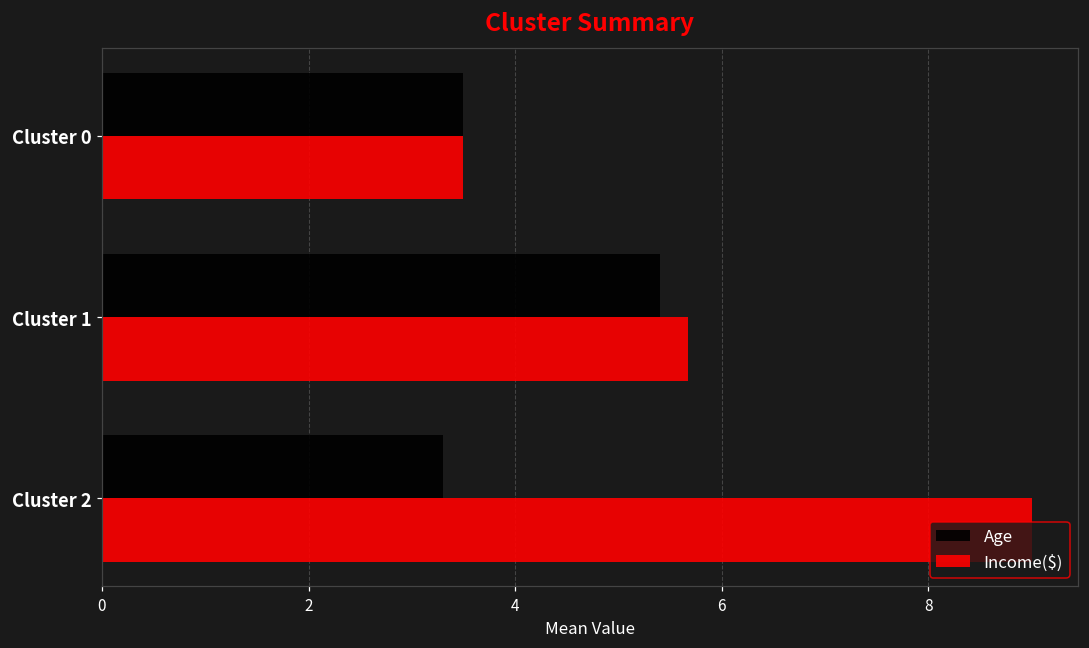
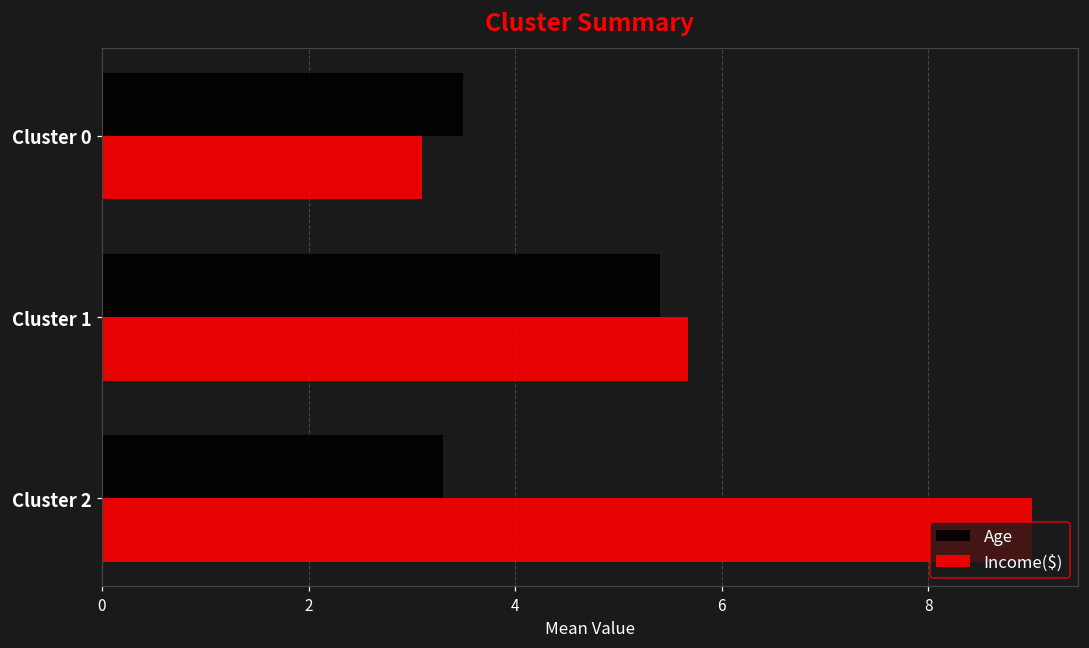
Income($), Cluster 0: 3.5 -> 3.1
